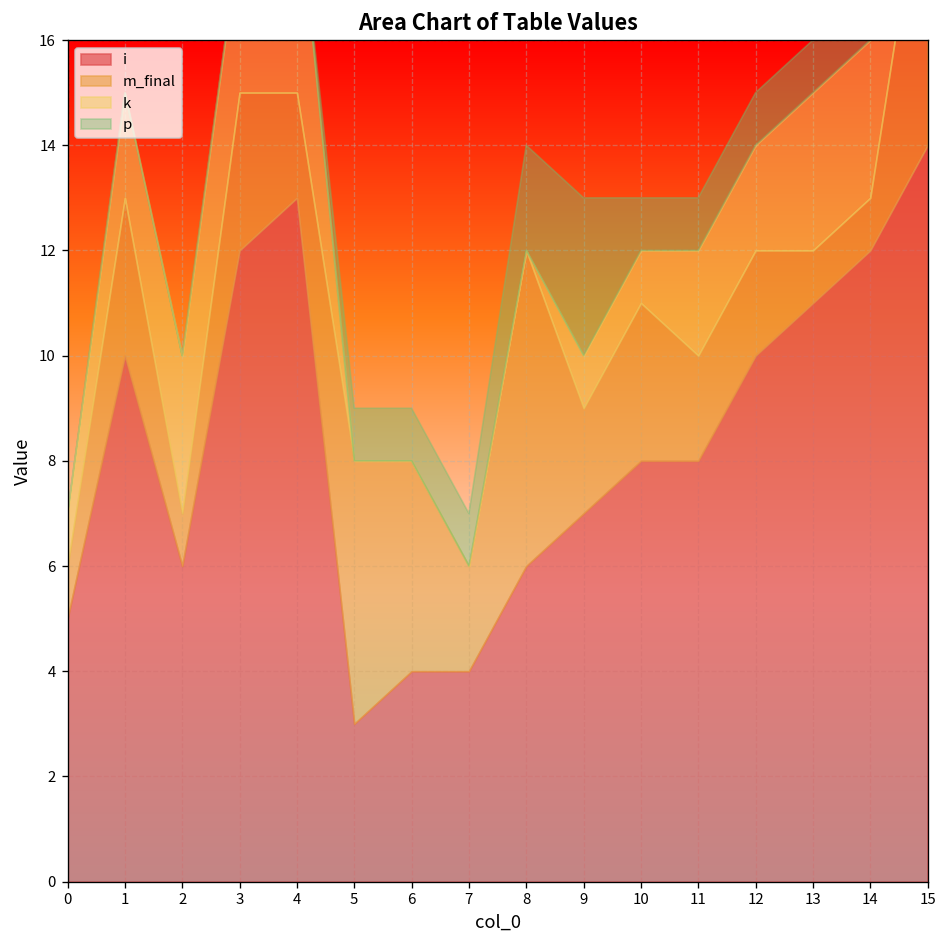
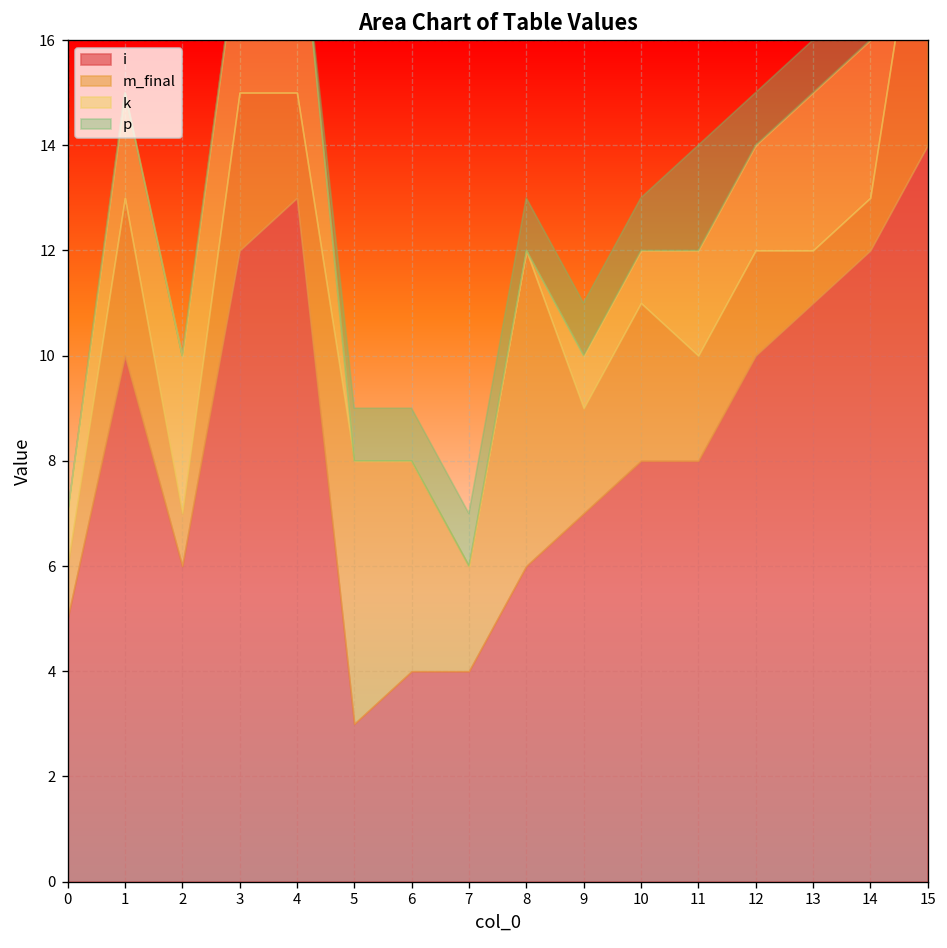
p, 8: 2 -> 1
p, 9: 3 -> 1
p, 11: 1 -> 2
